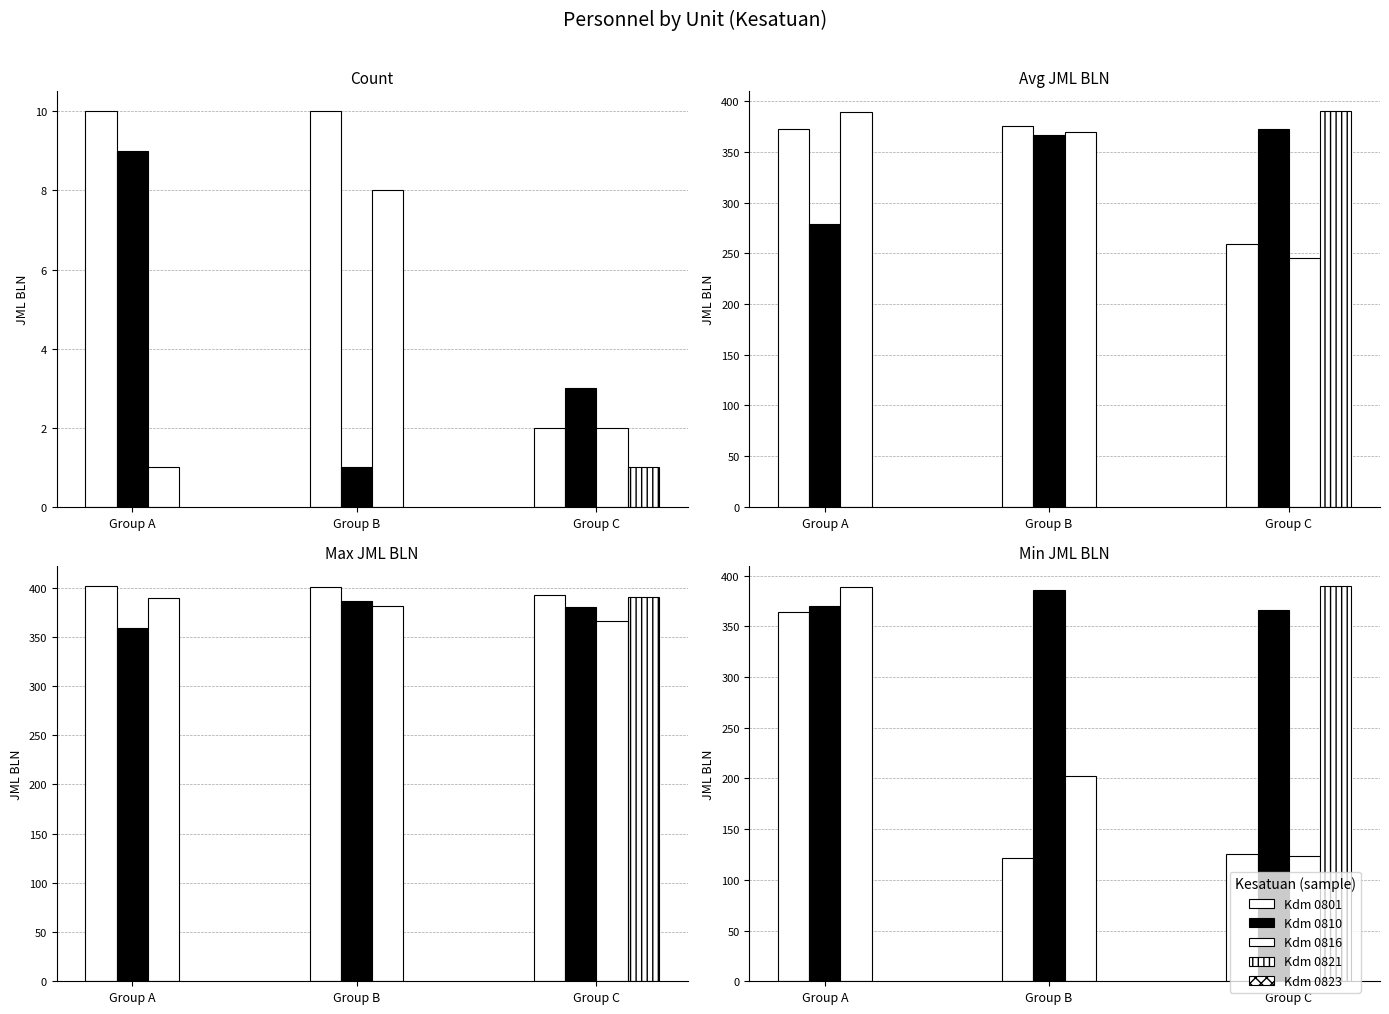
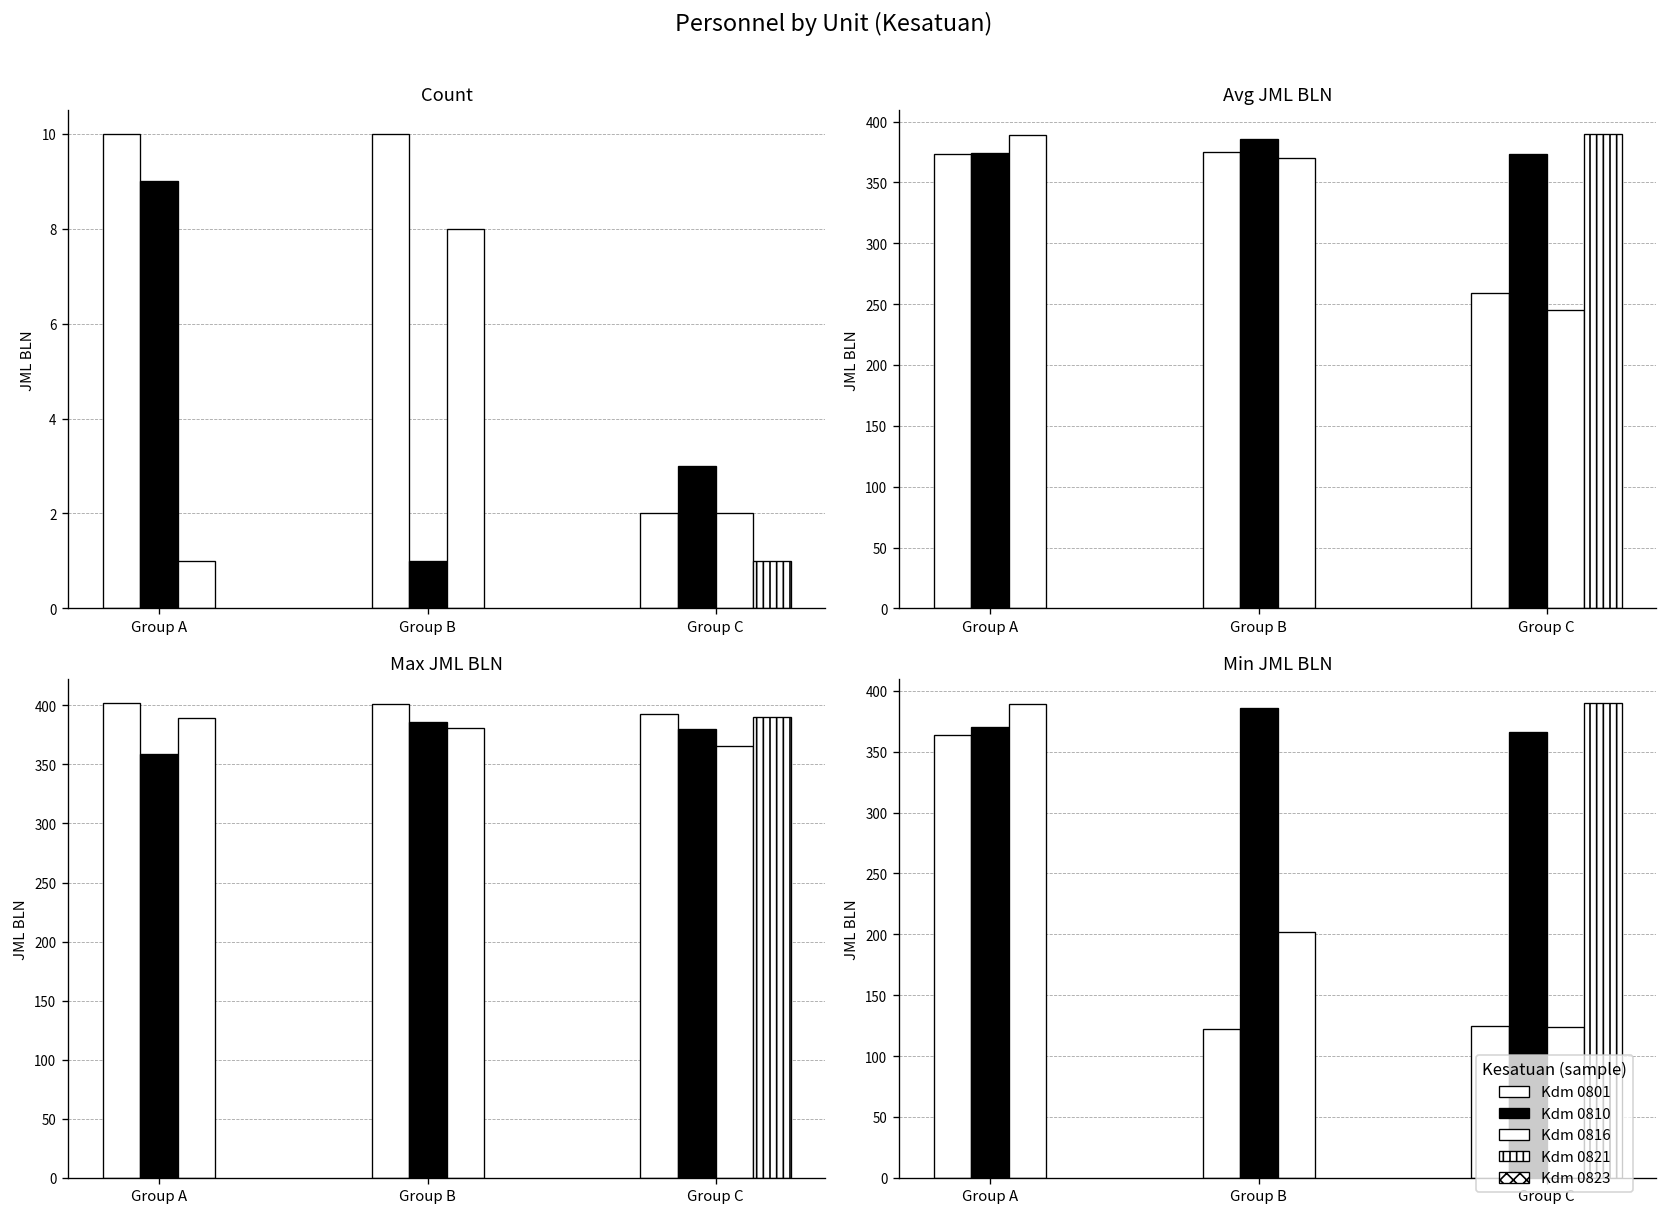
Avg JML BLN, Group A: 279 -> 374
Avg JML BLN, Group B: 367 -> 386
